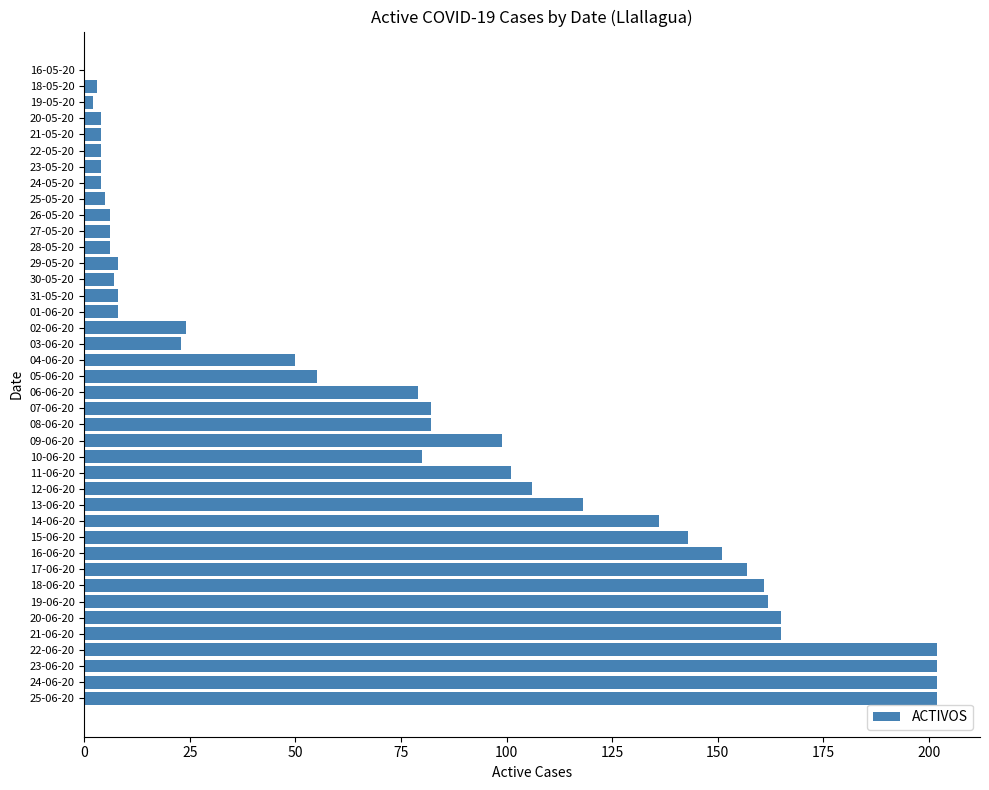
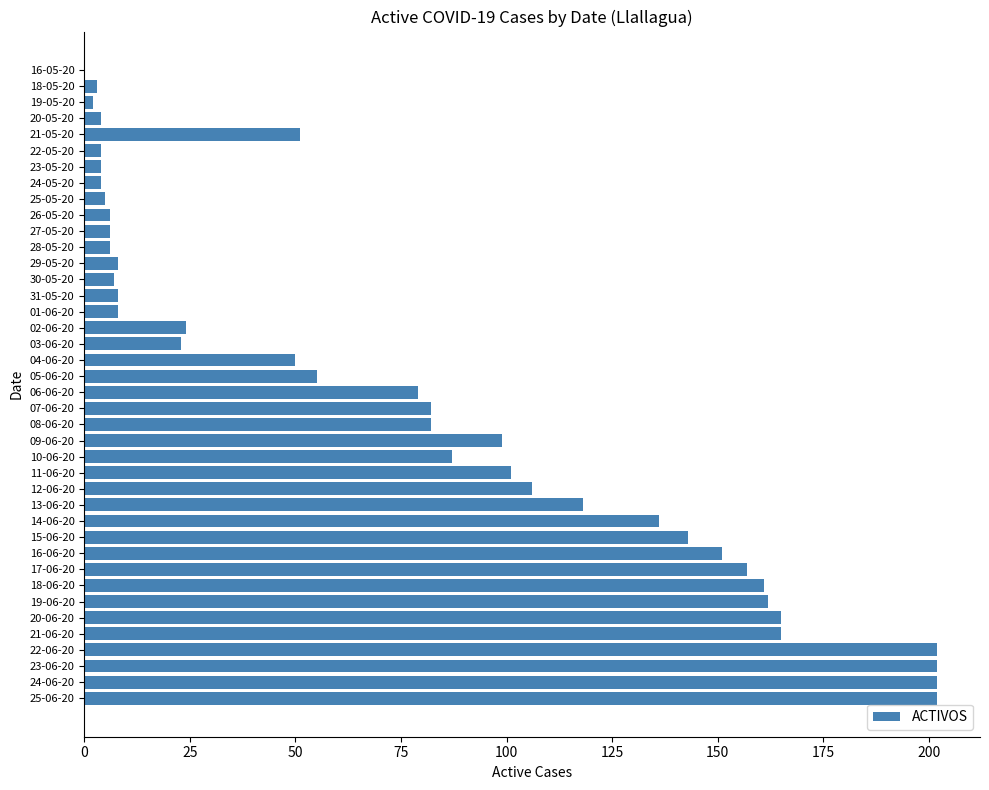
21-05-20: 4 -> 51
10-06-20: 80 -> 87
